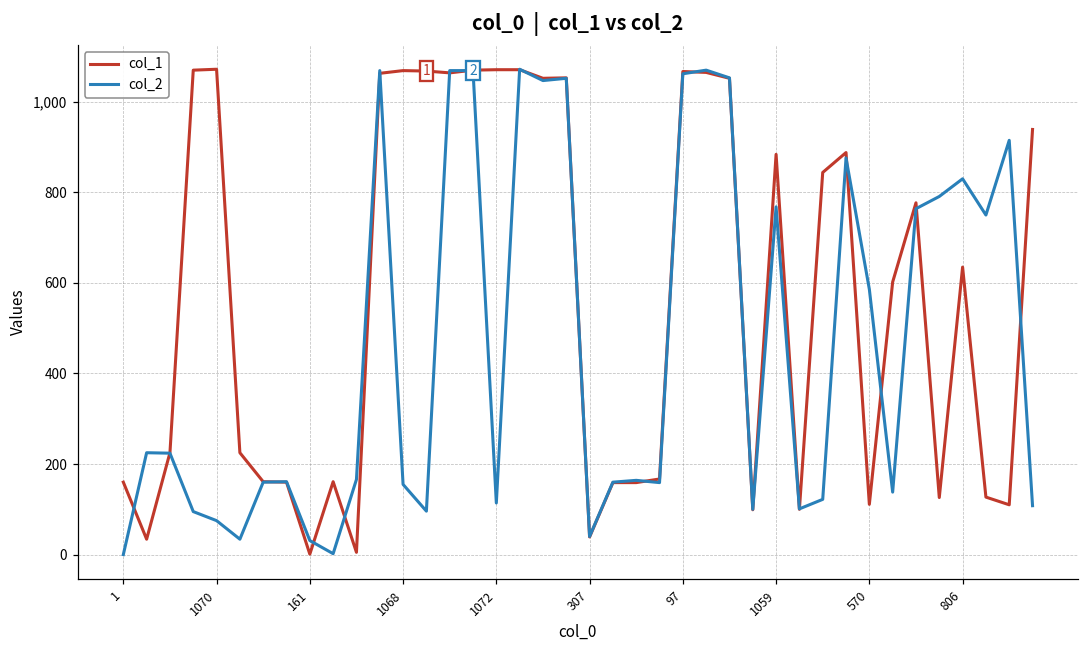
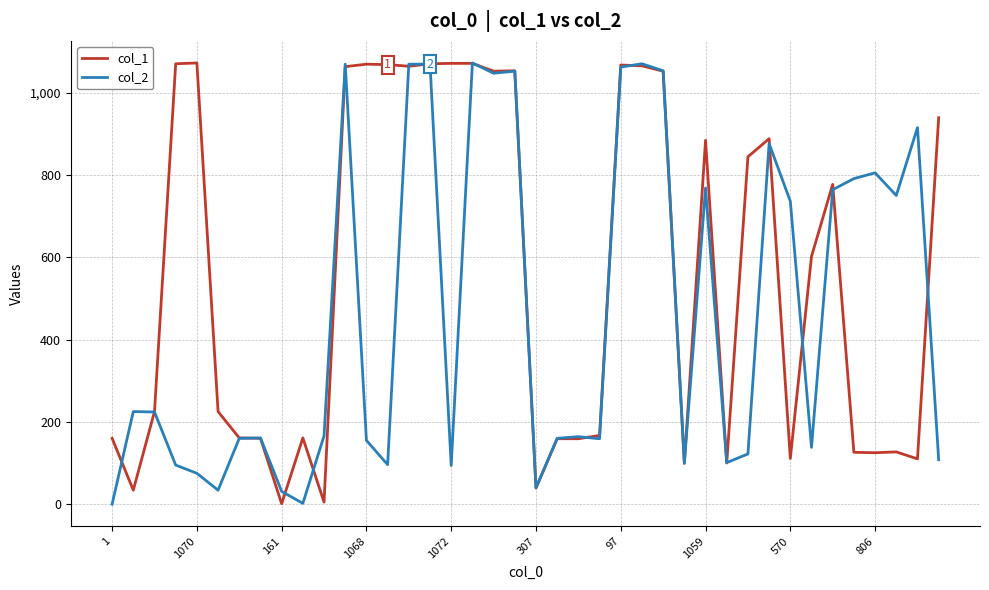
col_2, 1072: 110 -> 90
col_2, 570: 590 -> 740
col_1, 806: 640 -> 130
col_2, 806: 830 -> 810
